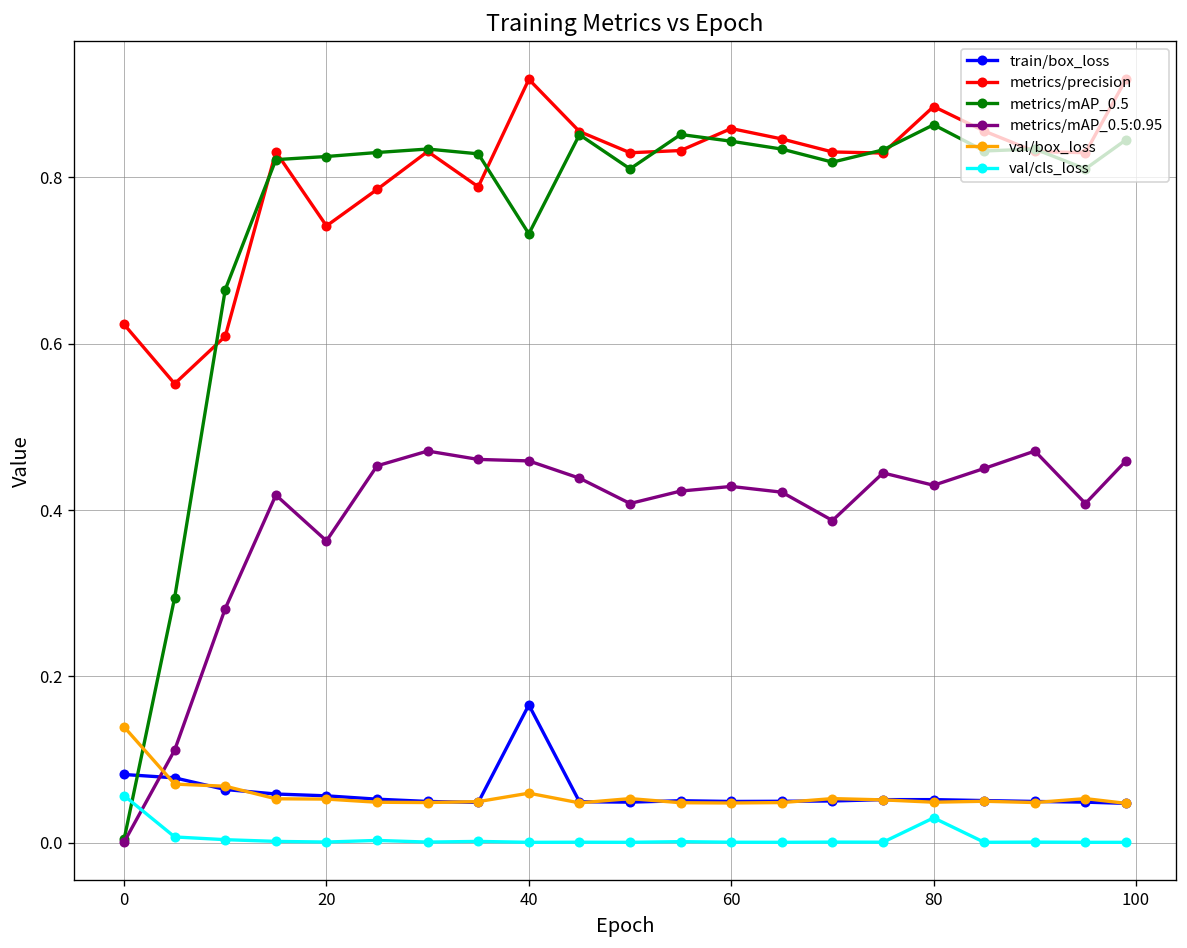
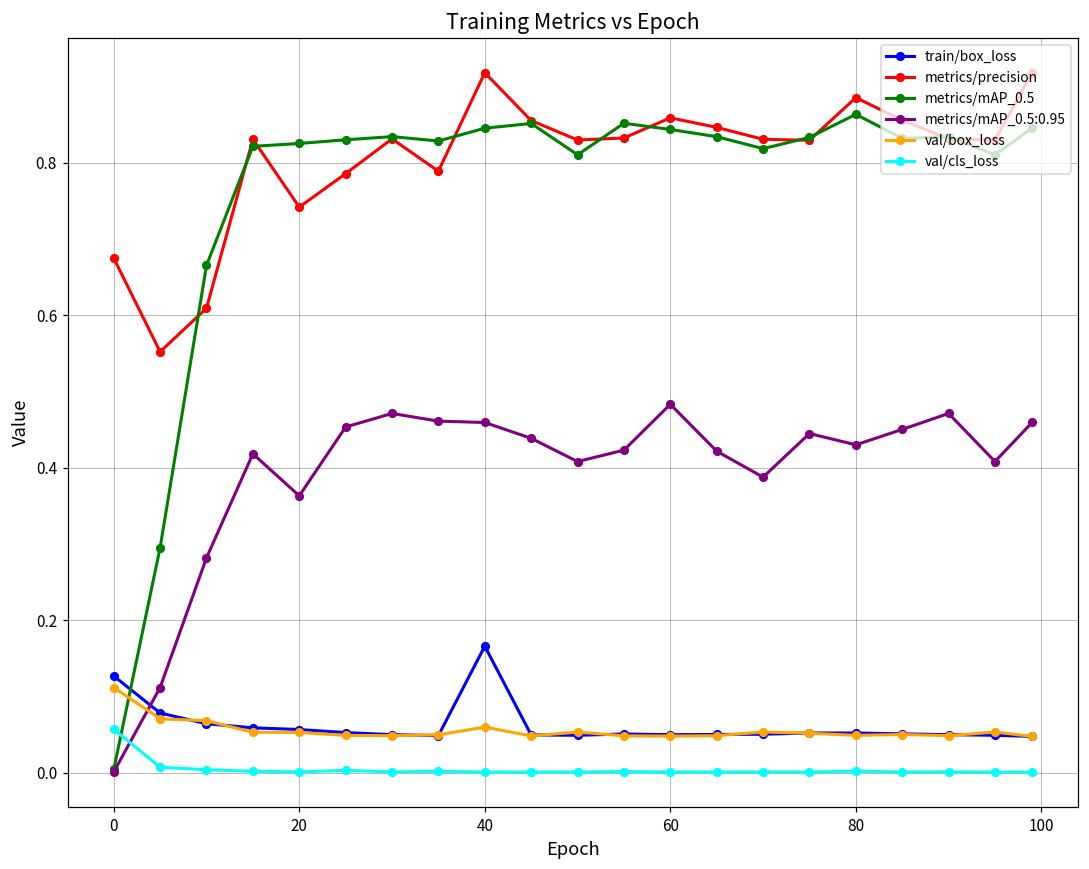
train/box_loss, 0: 0.08 -> 0.13
metrics/precision, 0: 0.62 -> 0.67
val/box_loss, 0: 0.14 -> 0.11
metrics/mAP_0.5, 40: 0.73 -> 0.85
metrics/mAP_0.5:0.95, 60: 0.43 -> 0.48
val/cls_loss, 80: 0.03 -> 0.00
